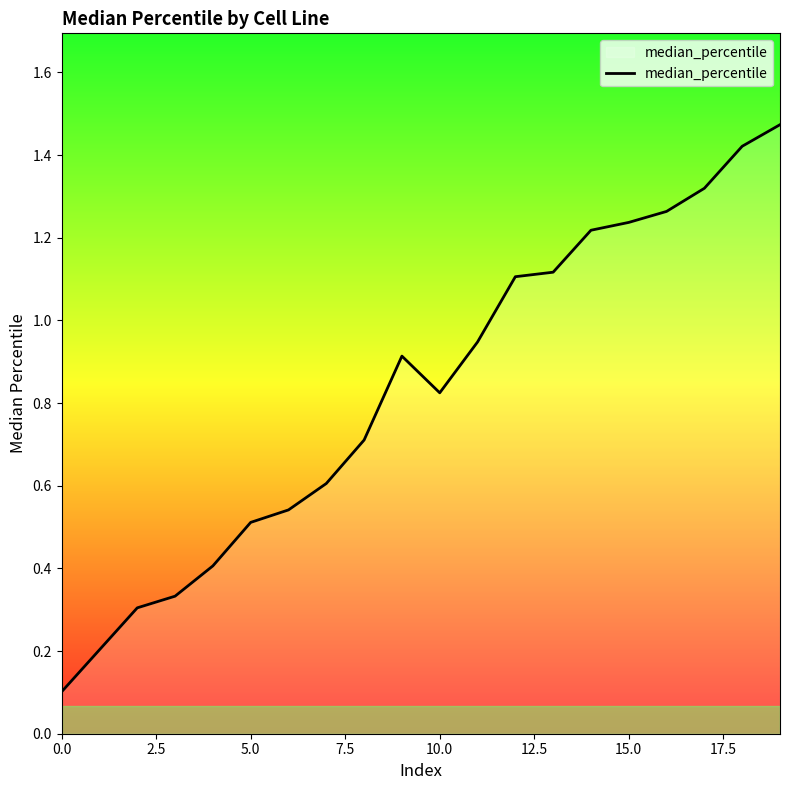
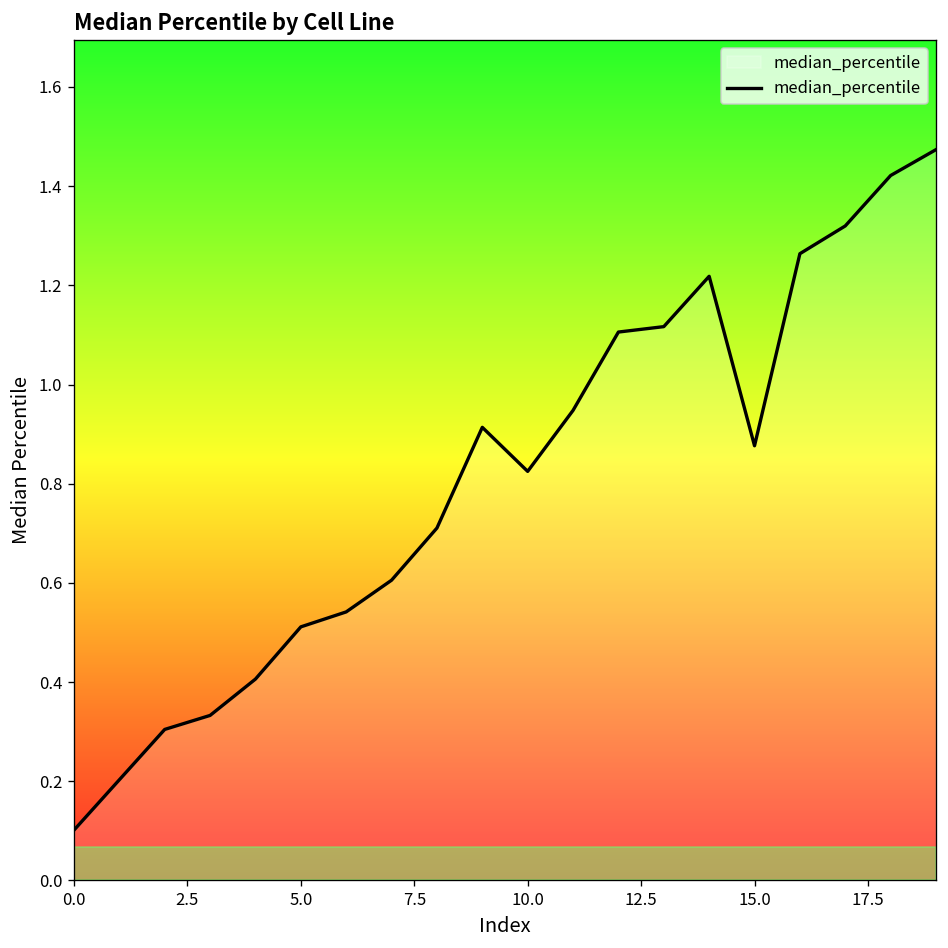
15.0: 1.24 -> 0.88
